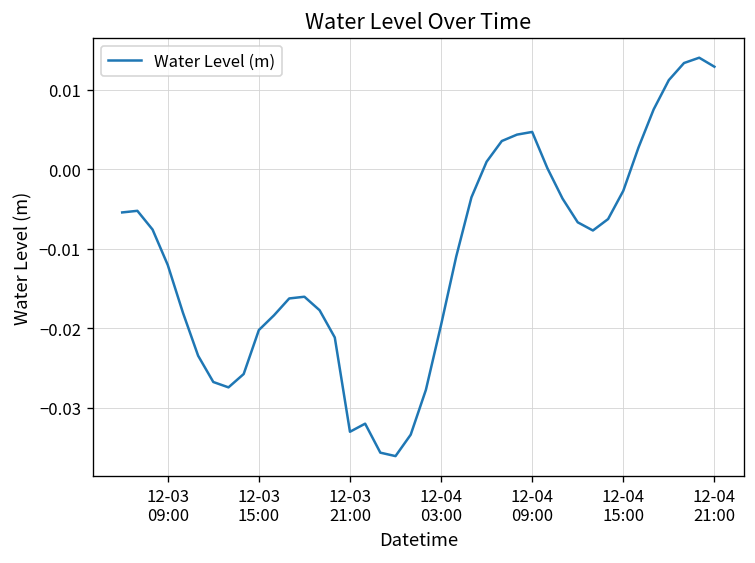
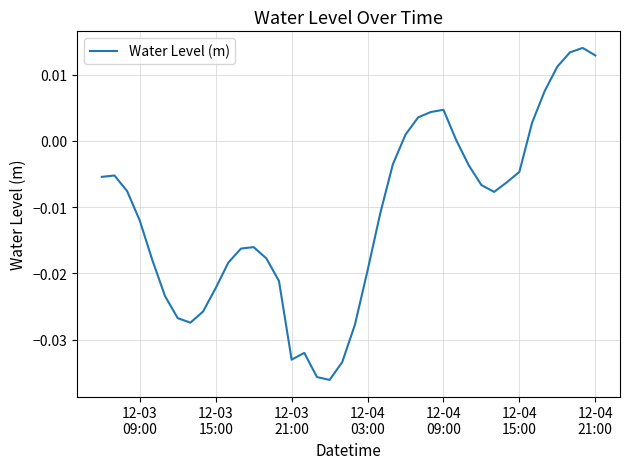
12-03 15:00: -0.020 -> -0.022
12-04 15:00: -0.003 -> -0.005
